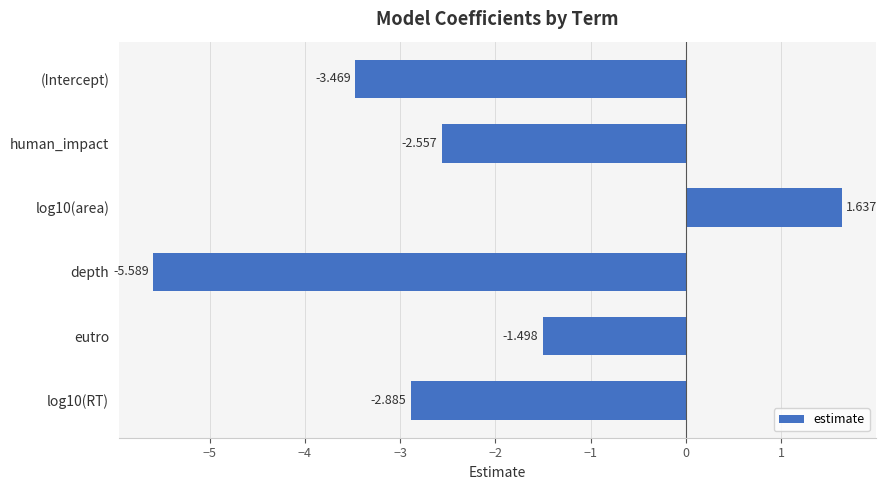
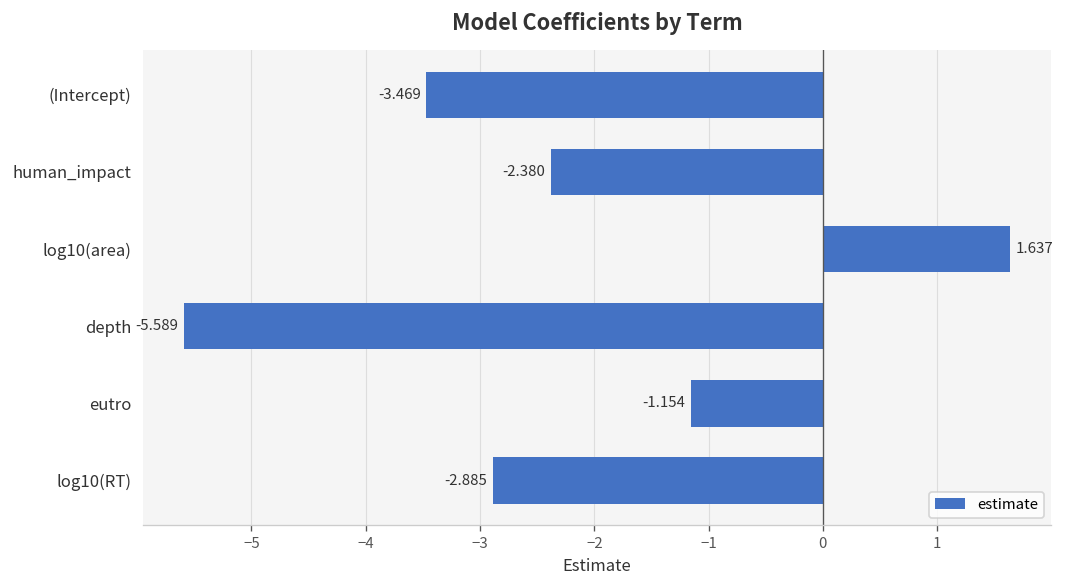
human_impact: -2.557 -> -2.380
eutro: -1.498 -> -1.154
